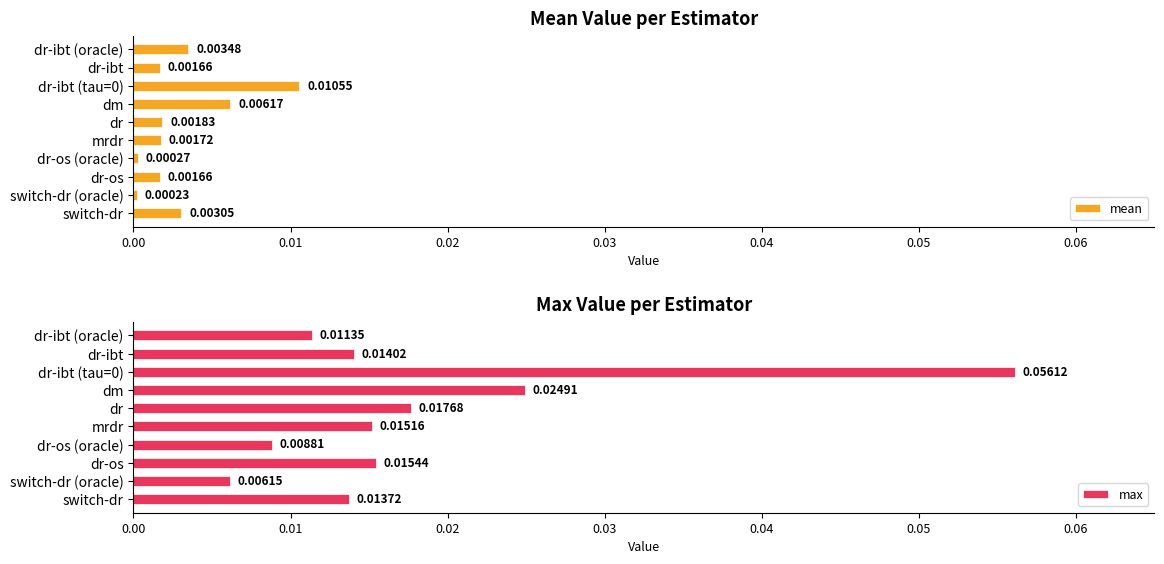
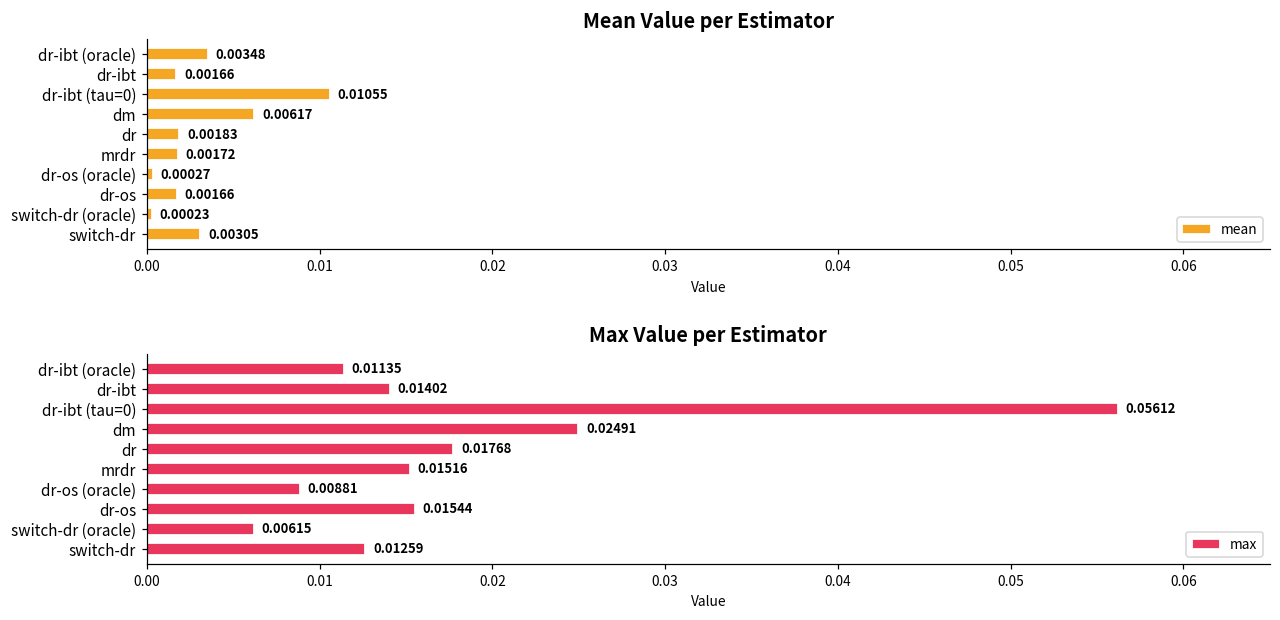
Max Value per Estimator, switch-dr: 0.01372 -> 0.01259
